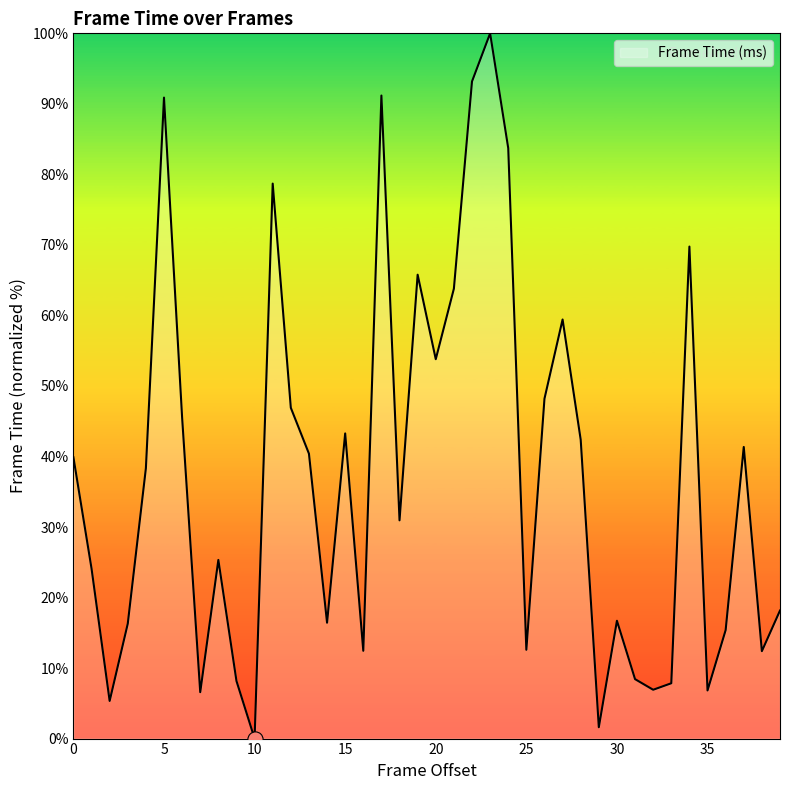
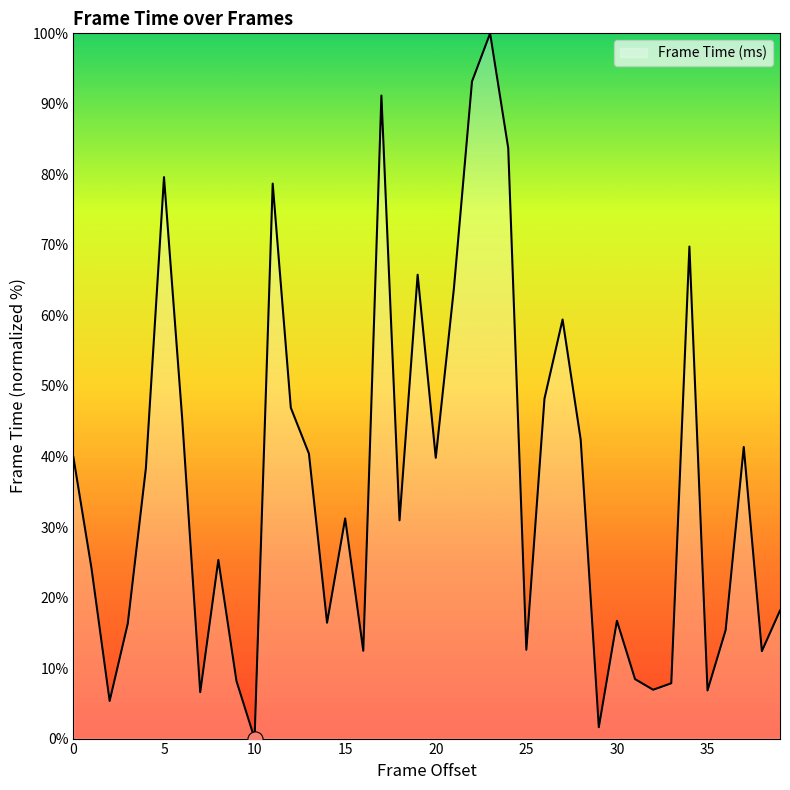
Frame Time (ms), 5: 91% -> 80%
Frame Time (ms), 15: 43% -> 31%
Frame Time (ms), 20: 54% -> 40%
